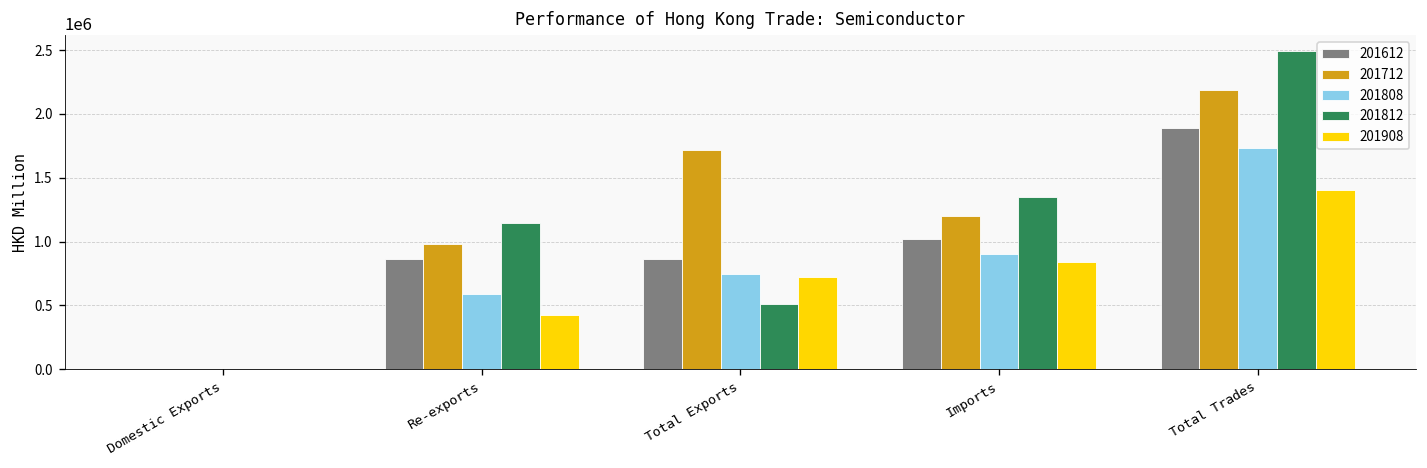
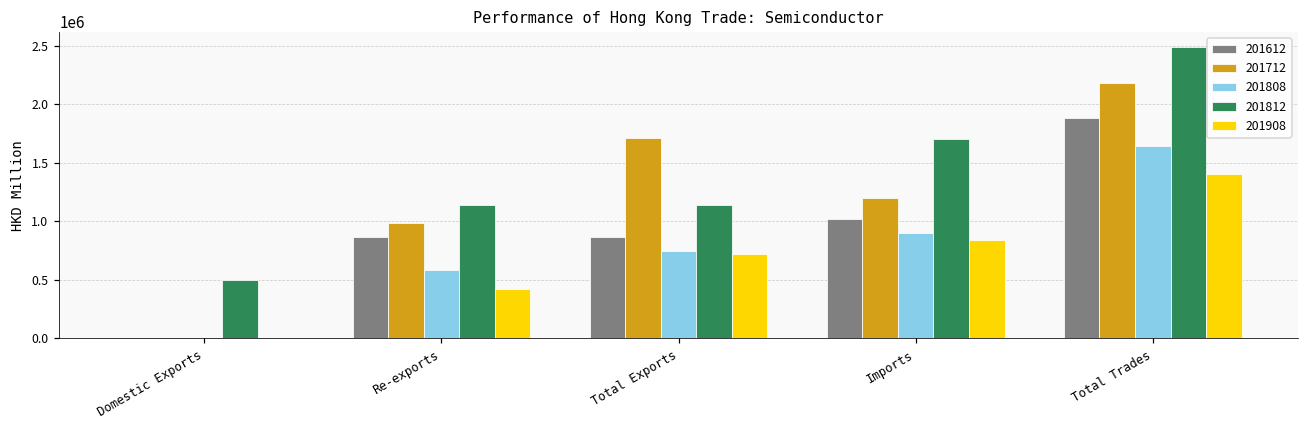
201812, Domestic Exports: 0 -> 500000
201812, Total Exports: 510000 -> 1140000
201812, Imports: 1350000 -> 1700000
201808, Total Trades: 1730000 -> 1650000
